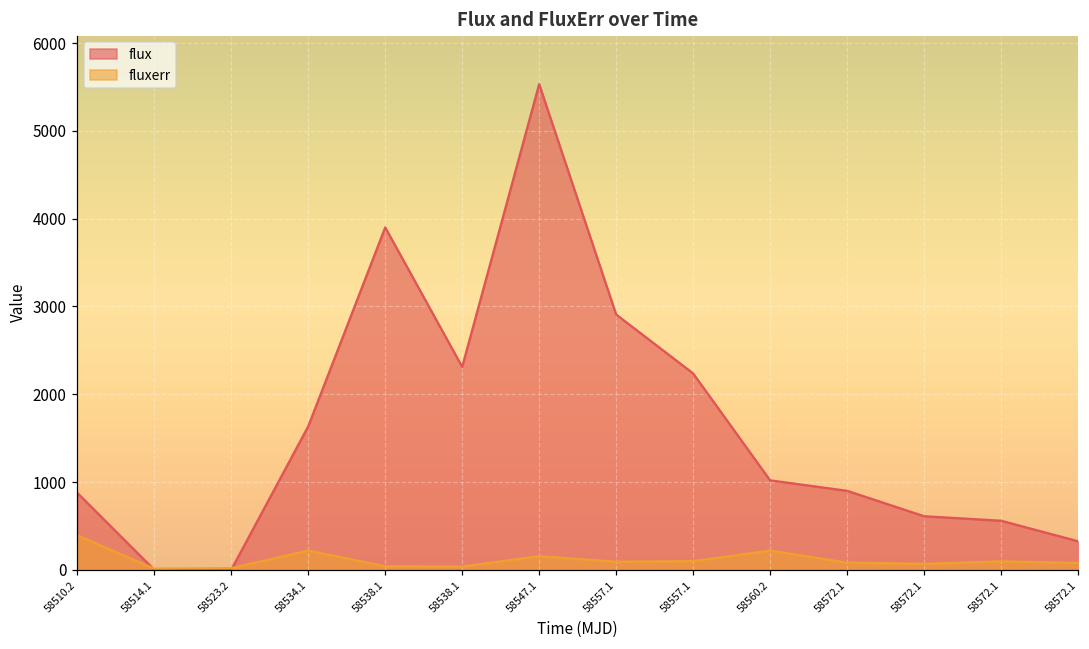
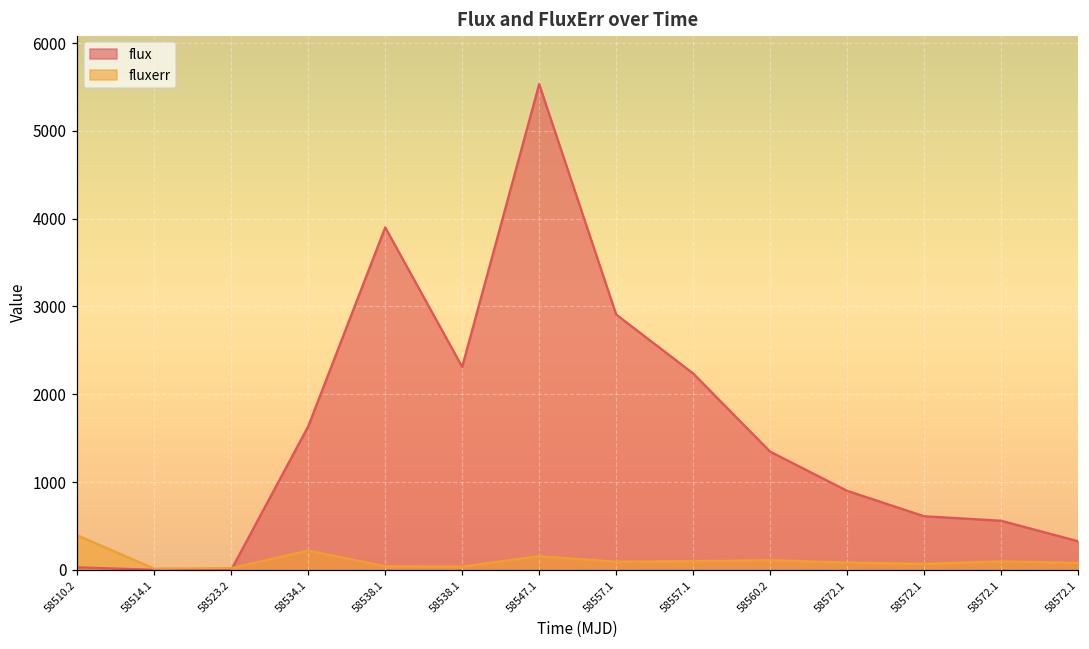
flux, 58510.2: 900 -> 0
flux, 58560.2: 1000 -> 1300
fluxerr, 58560.2: 200 -> 100
